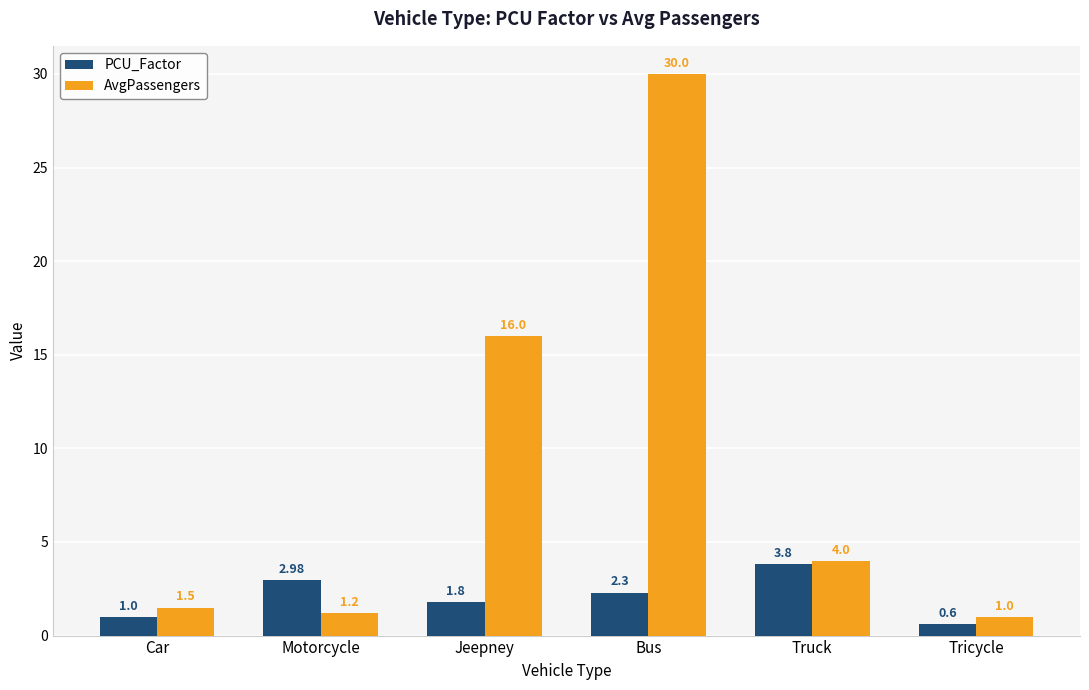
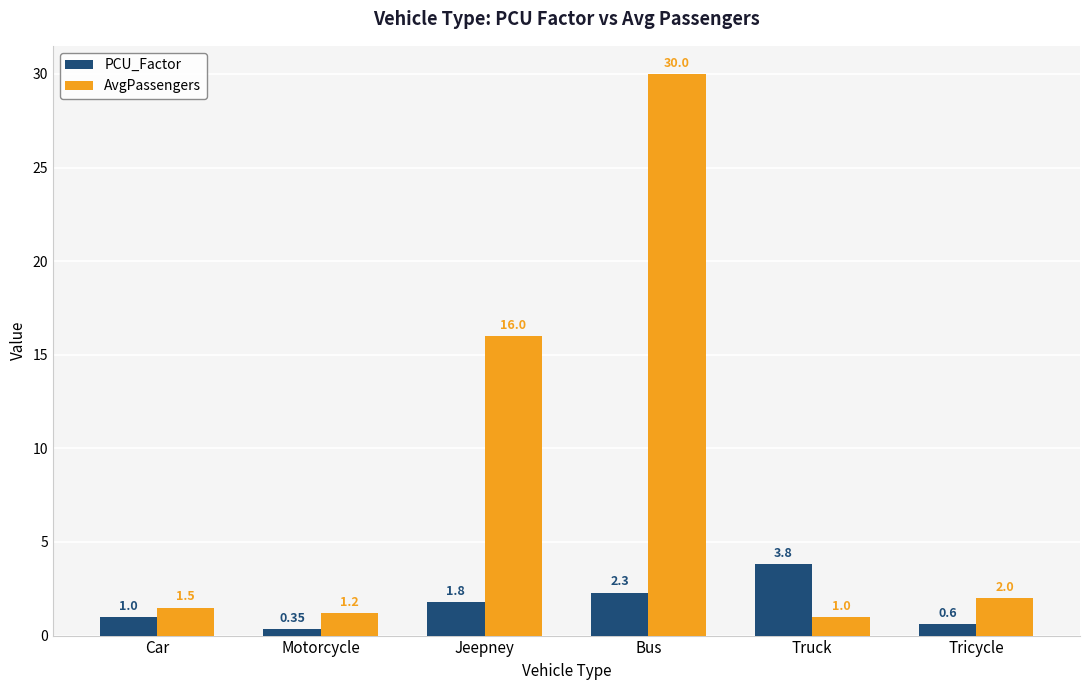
PCU_Factor, Motorcycle: 2.98 -> 0.35
AvgPassengers, Truck: 4.0 -> 1.0
AvgPassengers, Tricycle: 1.0 -> 2.0
